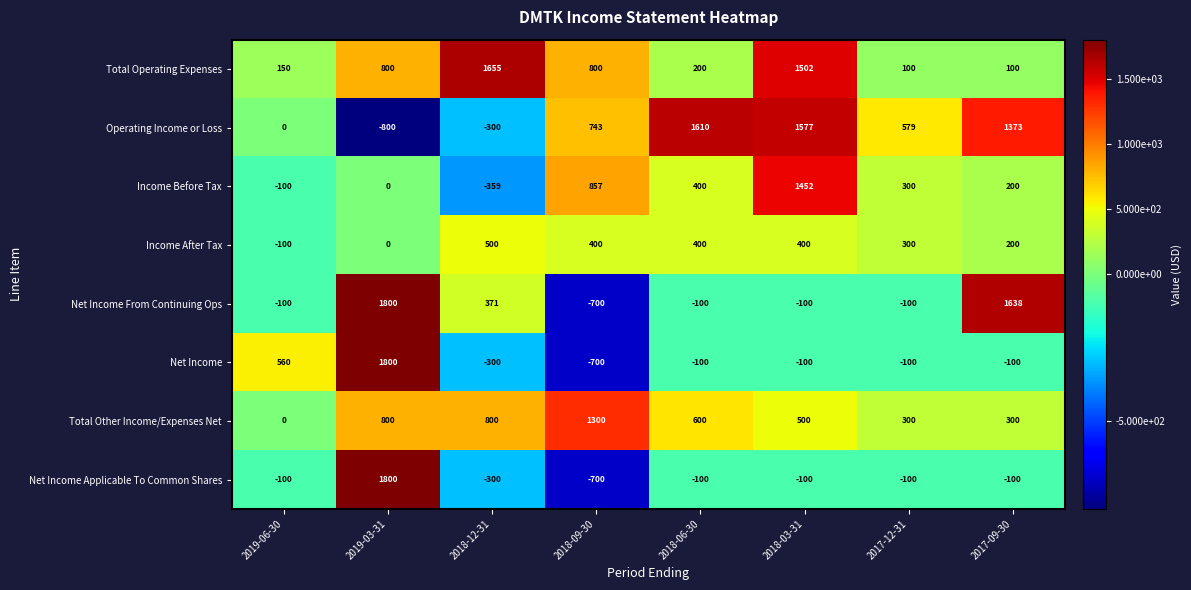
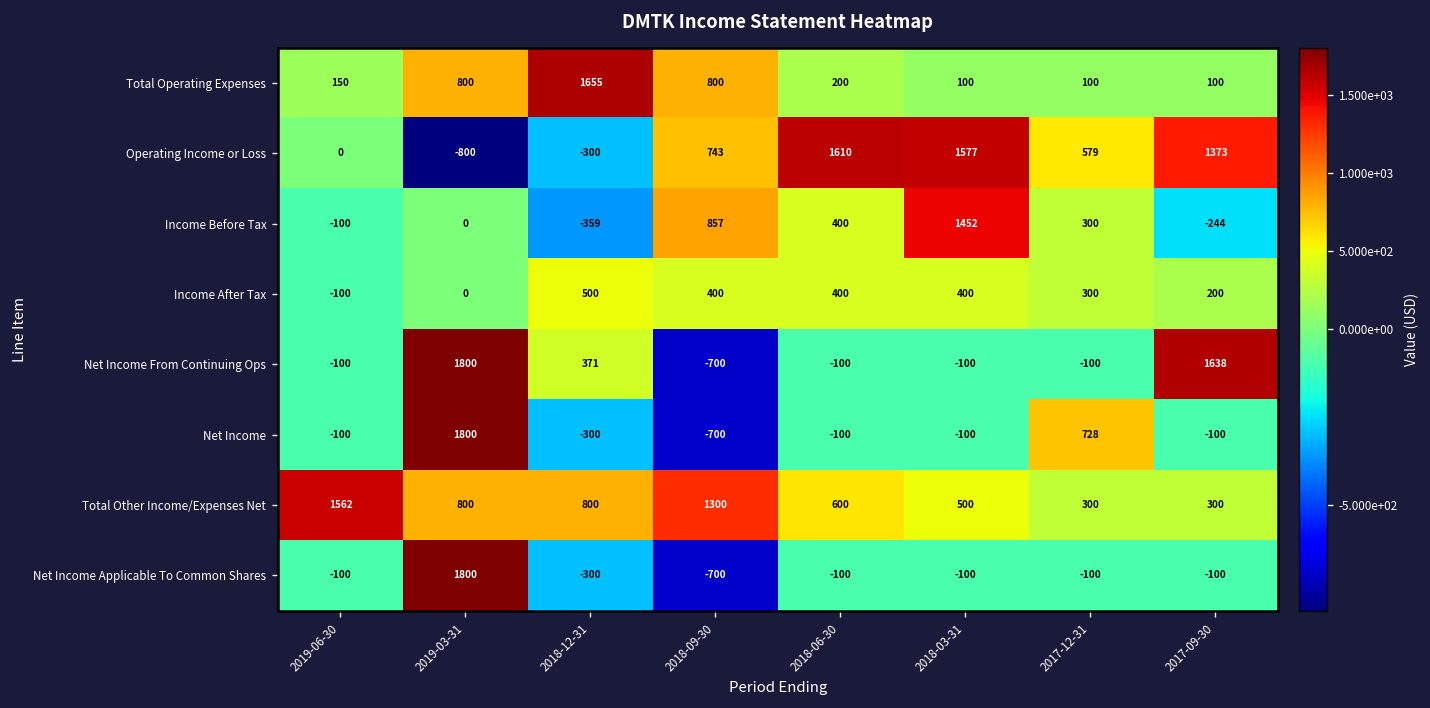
Total Operating Expenses, 2018-03-31: 1502 -> 100
Income Before Tax, 2017-09-30: 200 -> -244
Net Income, 2019-06-30: 560 -> -100
Net Income, 2017-12-31: -100 -> 728
Total Other Income/Expenses Net, 2019-06-30: 0 -> 1562
